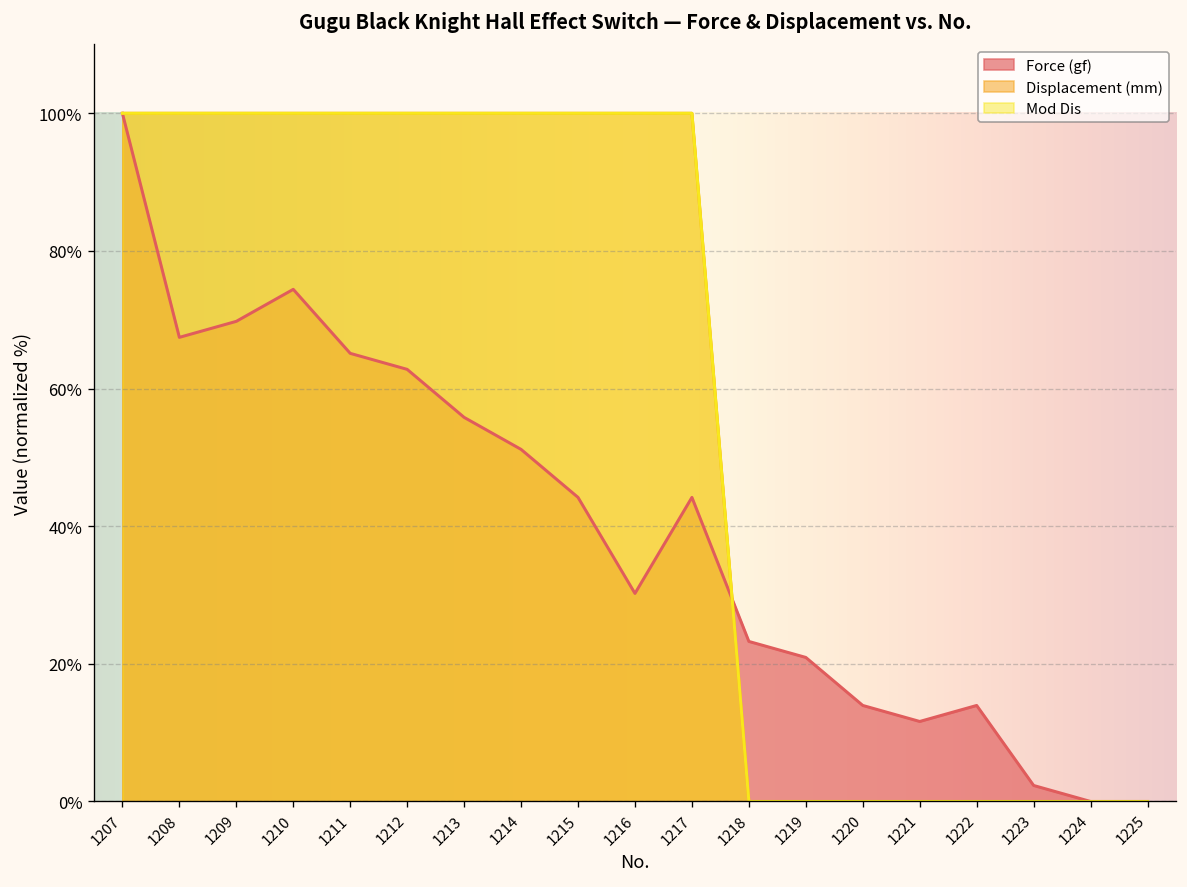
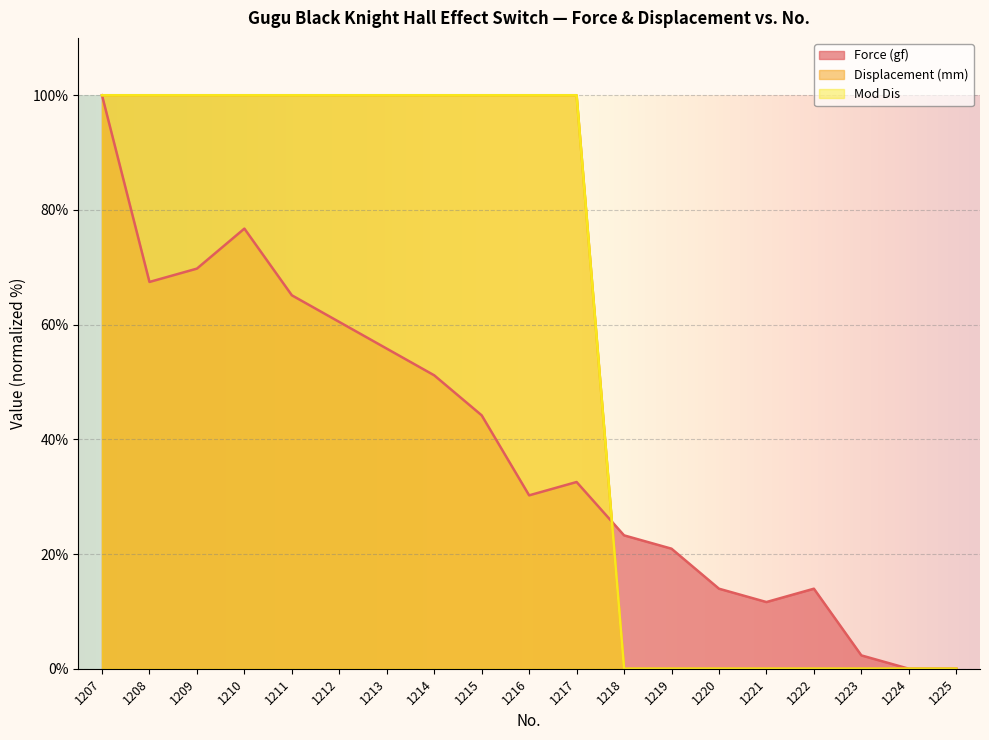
Force (gf), 1210: 74% -> 77%
Force (gf), 1212: 63% -> 60%
Force (gf), 1217: 44% -> 33%
